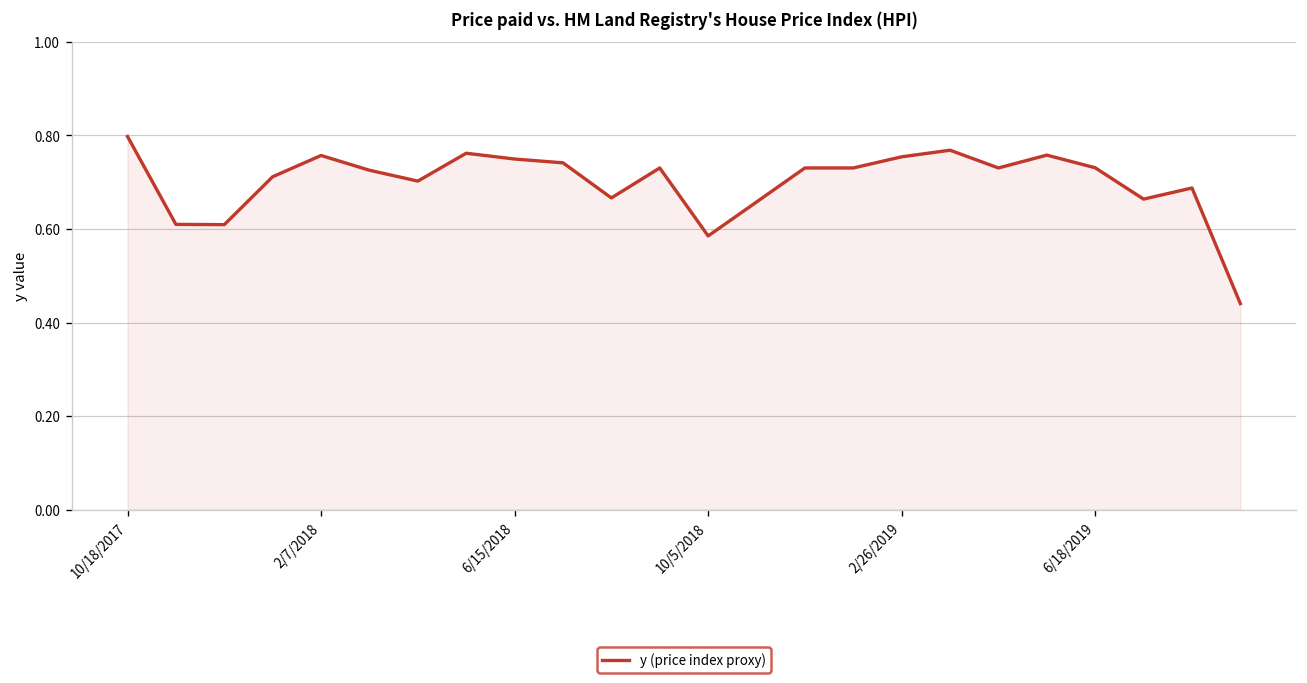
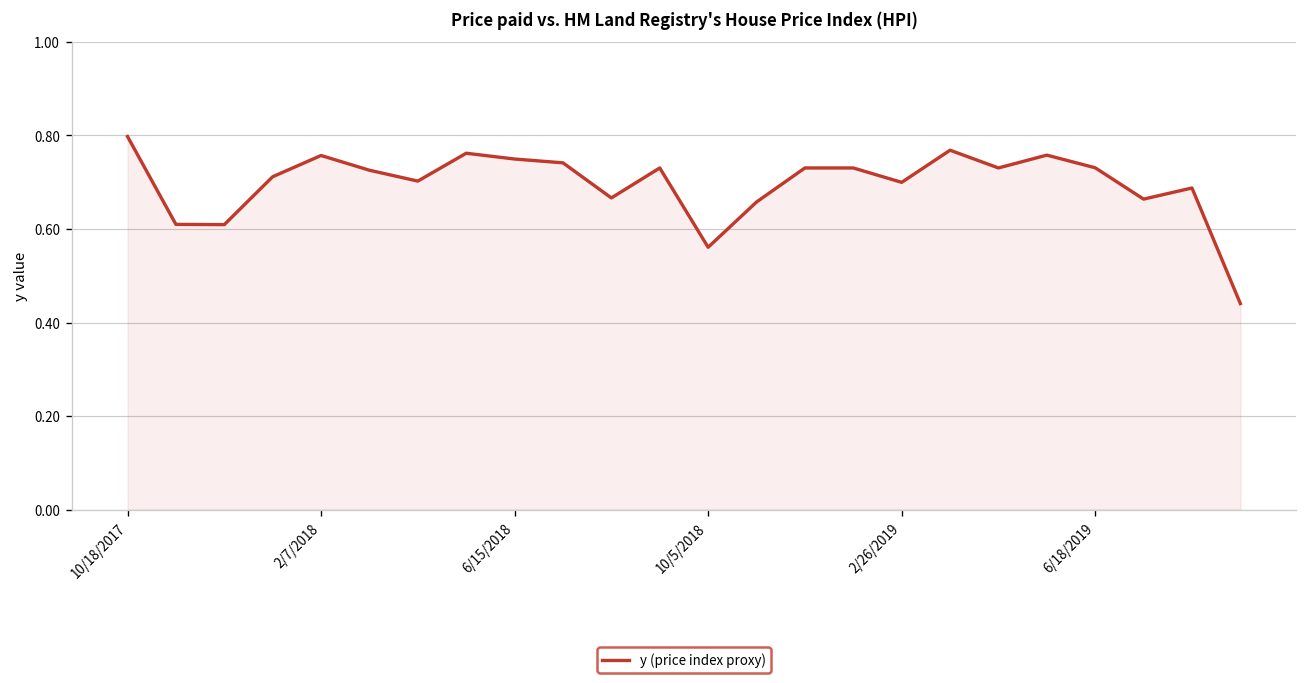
10/5/2018: 0.59 -> 0.56
2/26/2019: 0.75 -> 0.70
